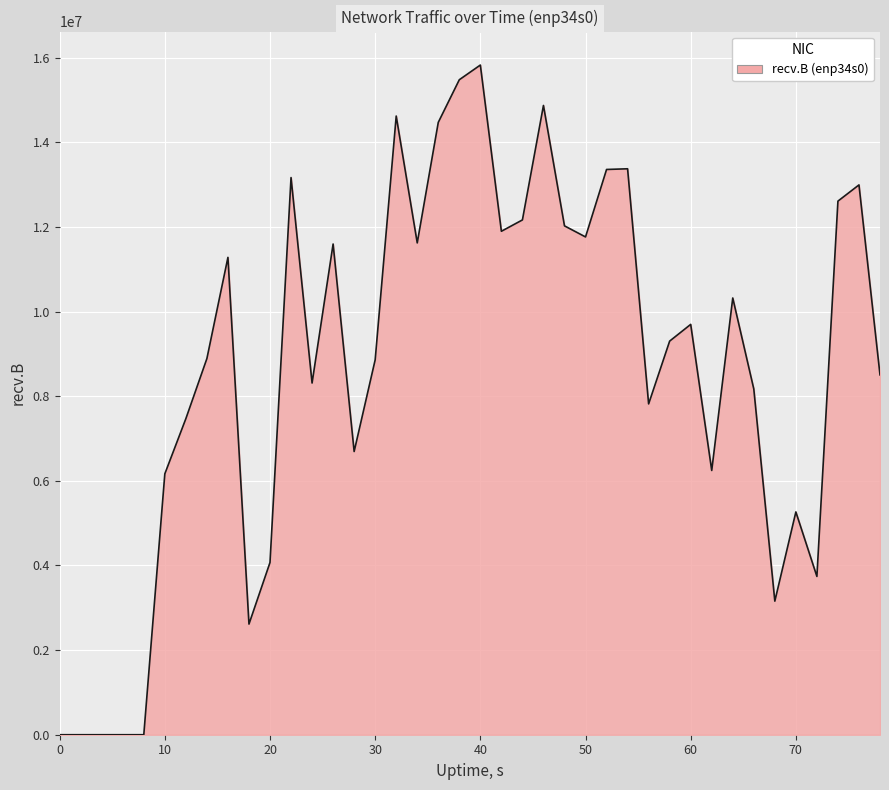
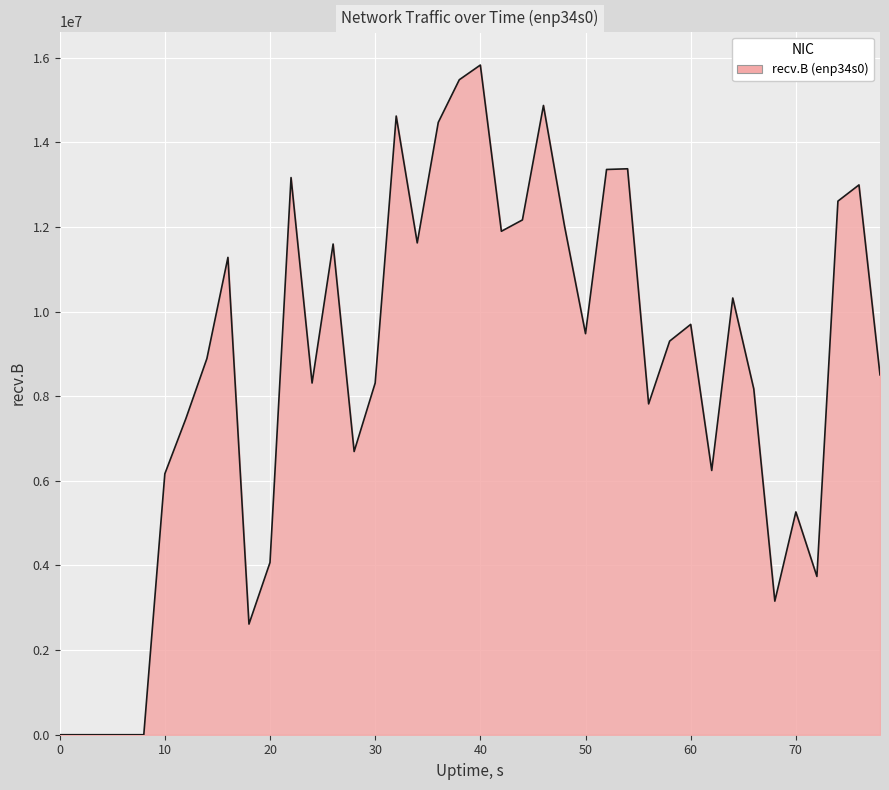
30: 8900000 -> 8300000
50: 11800000 -> 9500000
